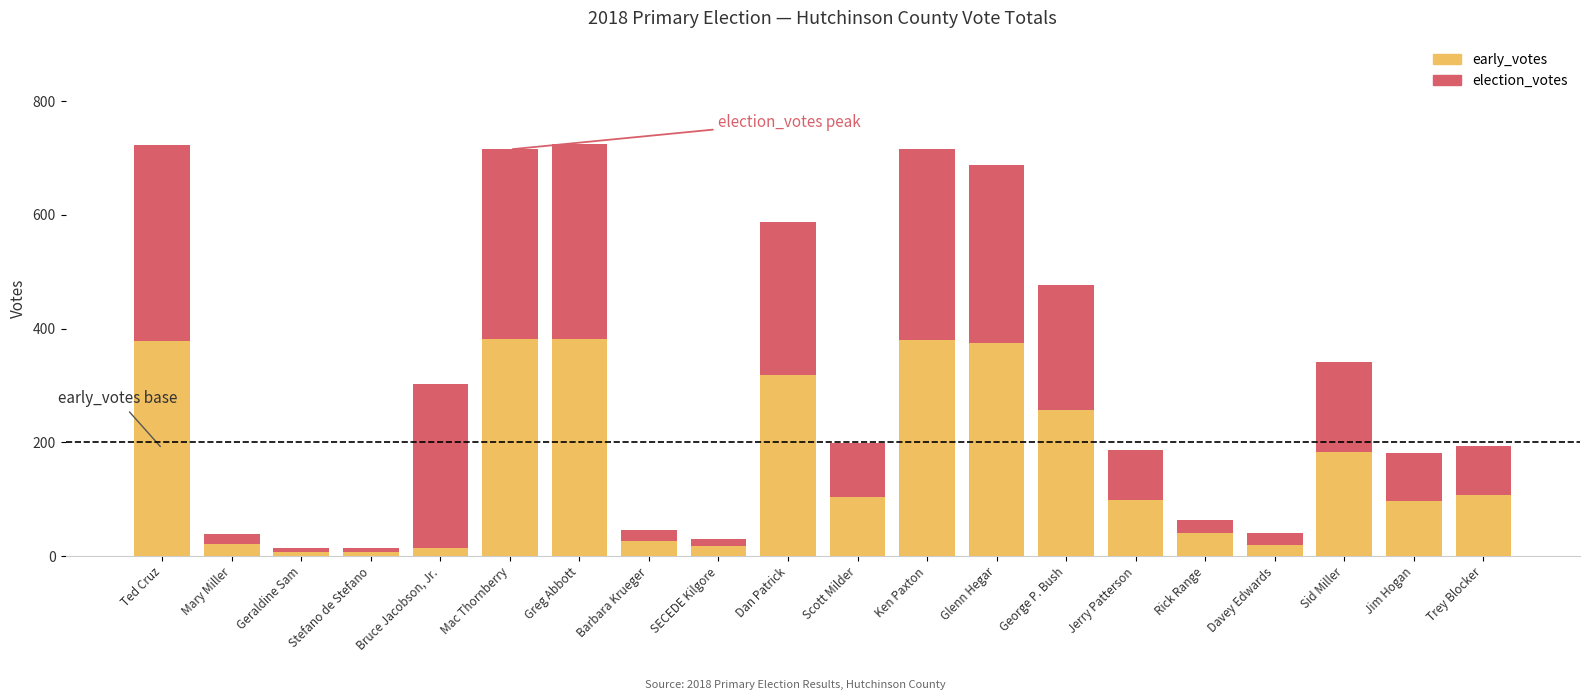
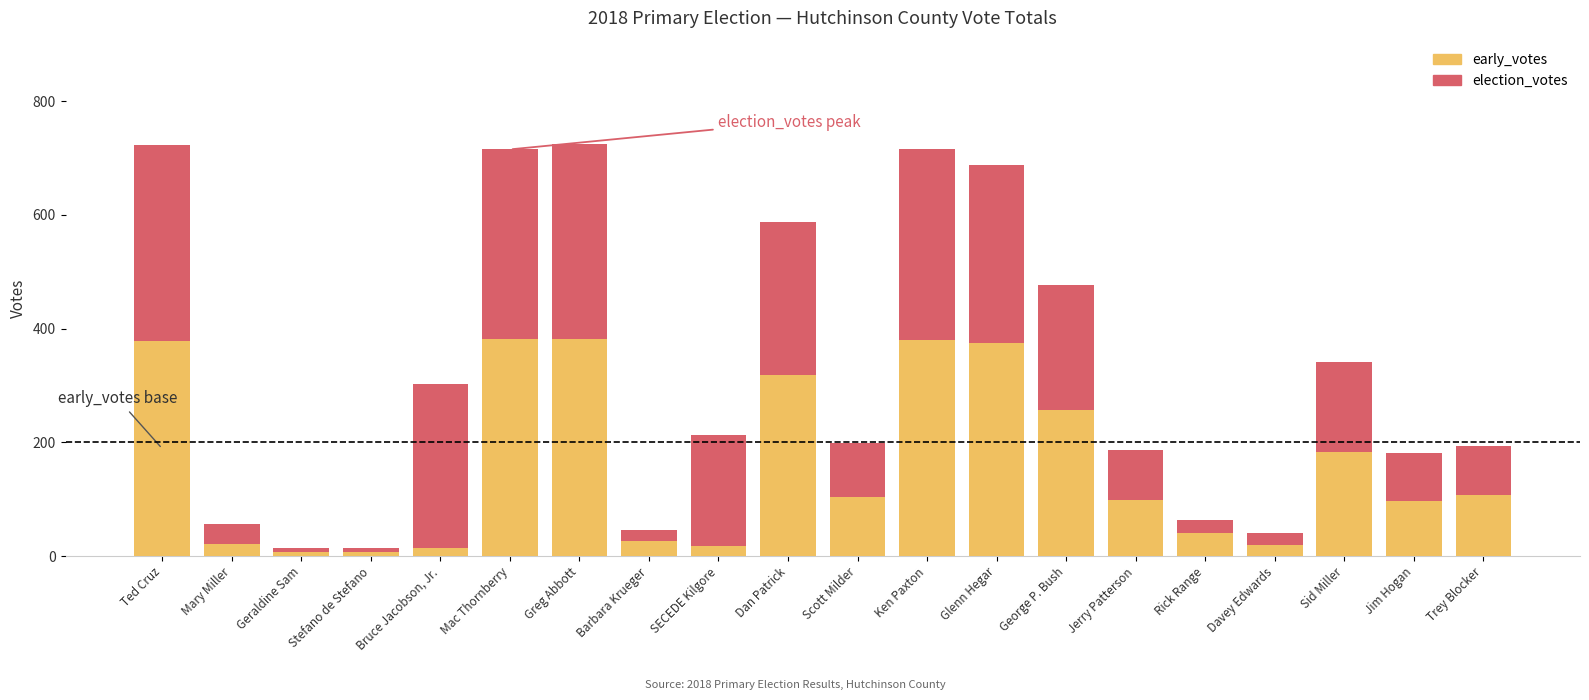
election_votes, Mary Miller: 20 -> 40
election_votes, SECEDE Kilgore: 10 -> 190
